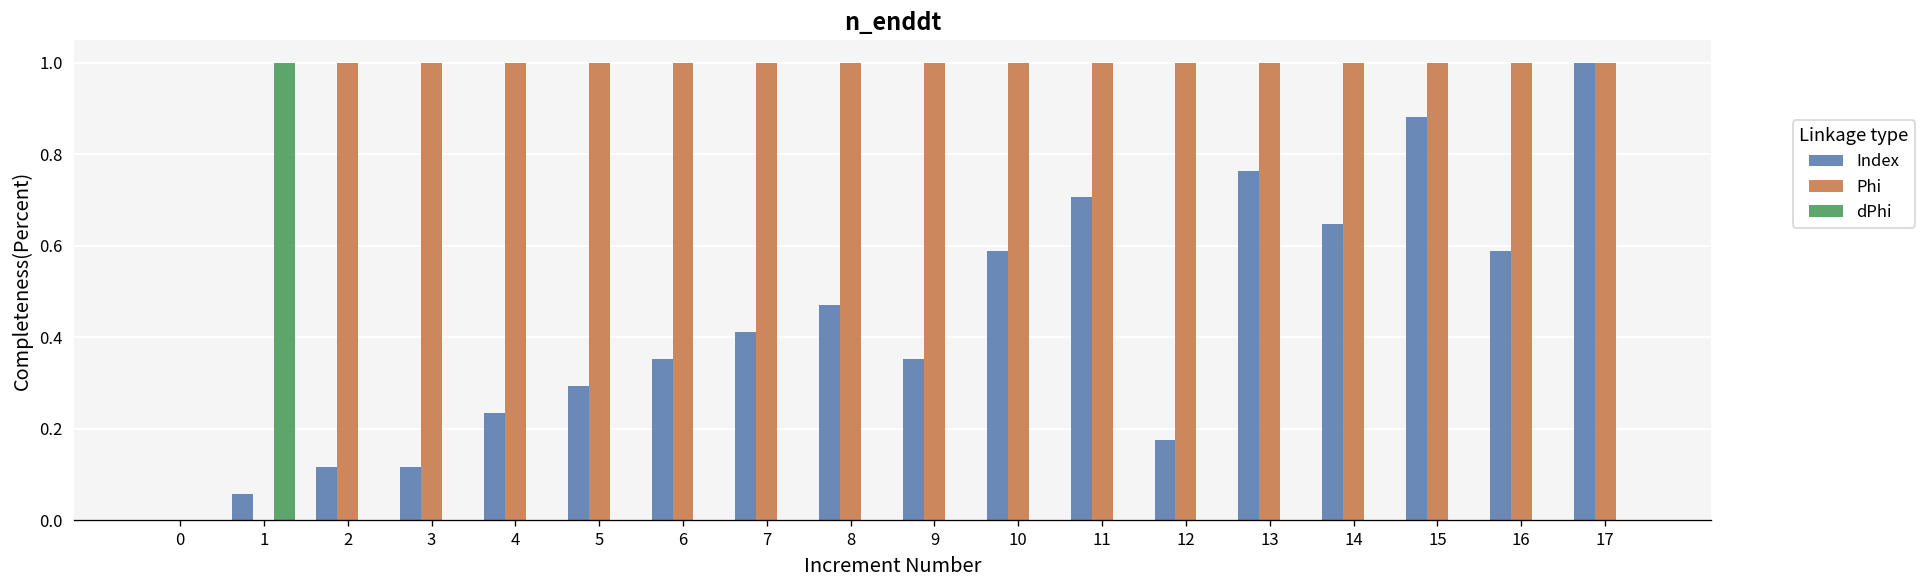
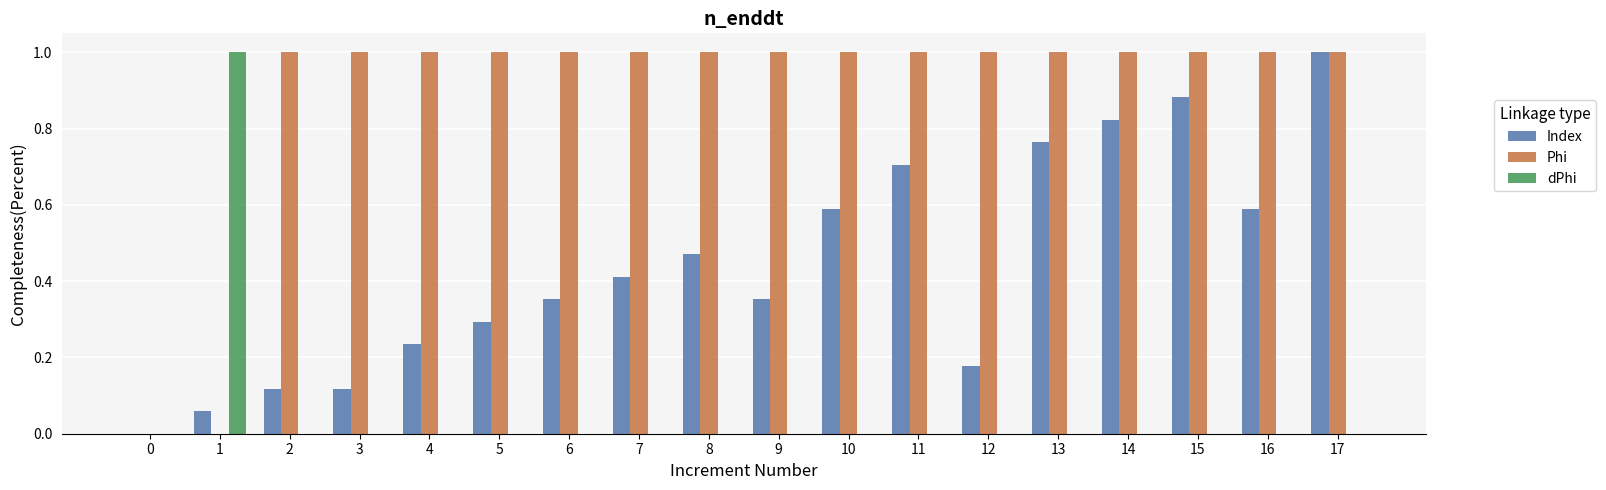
Index, 14: 0.65 -> 0.82
